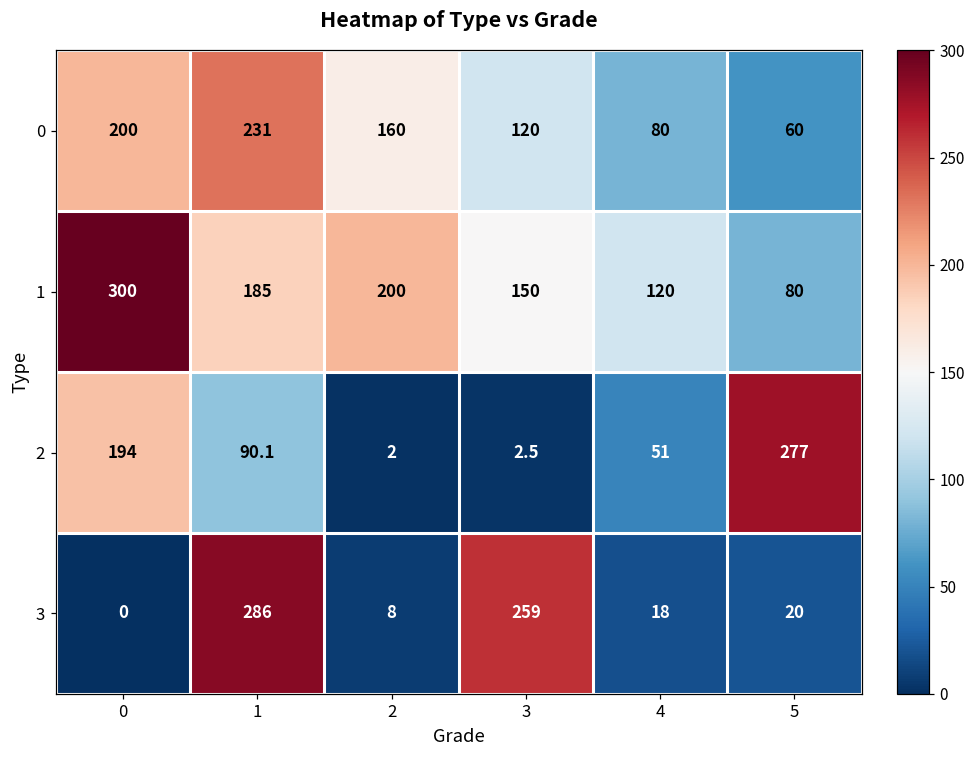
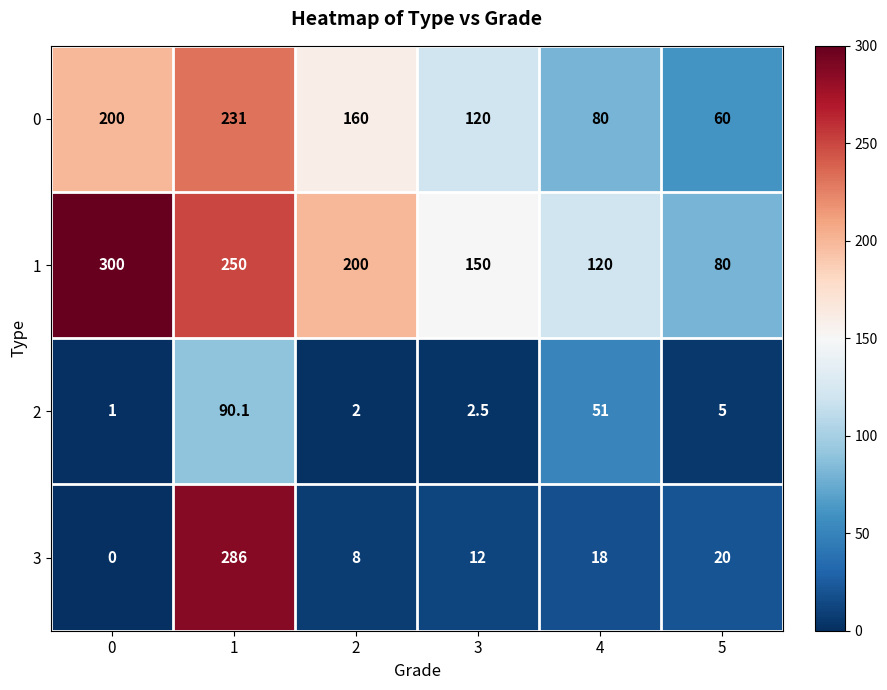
1, 1: 185 -> 250
2, 0: 194 -> 1
2, 5: 277 -> 5
3, 3: 259 -> 12
